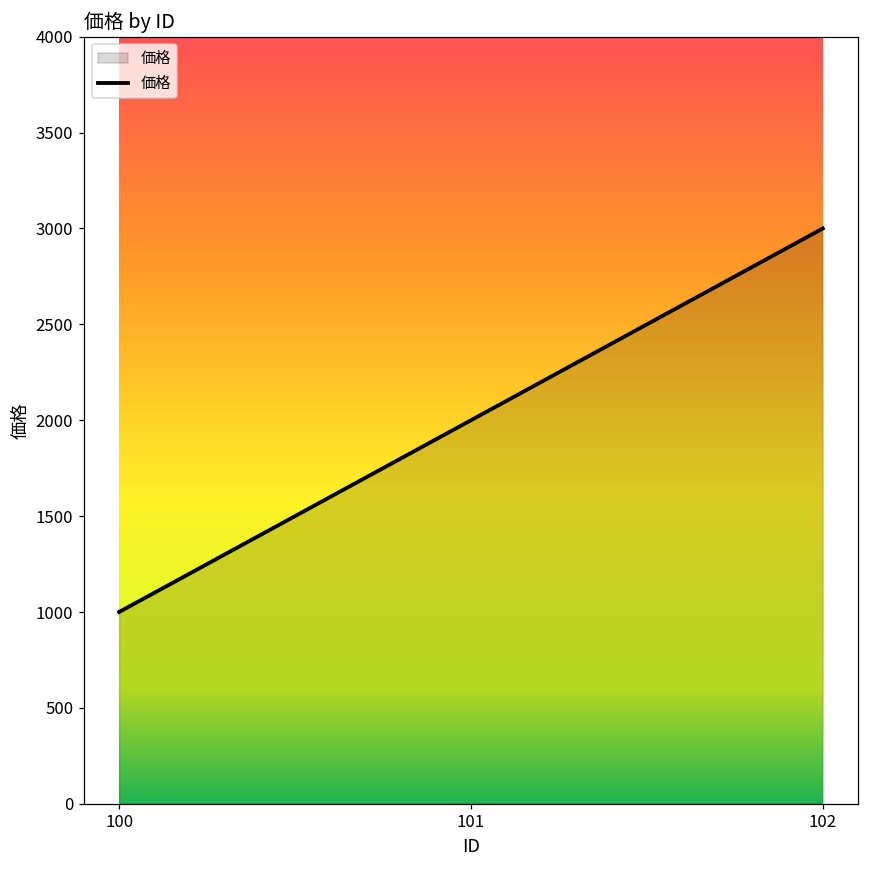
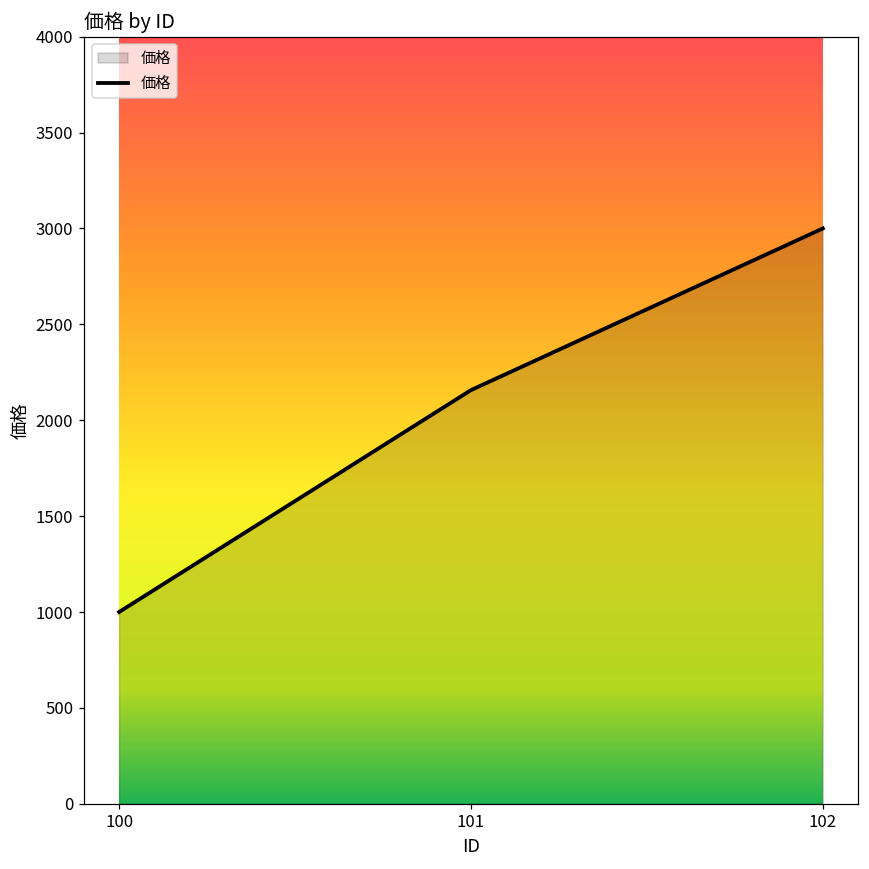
101: 2000 -> 2160
